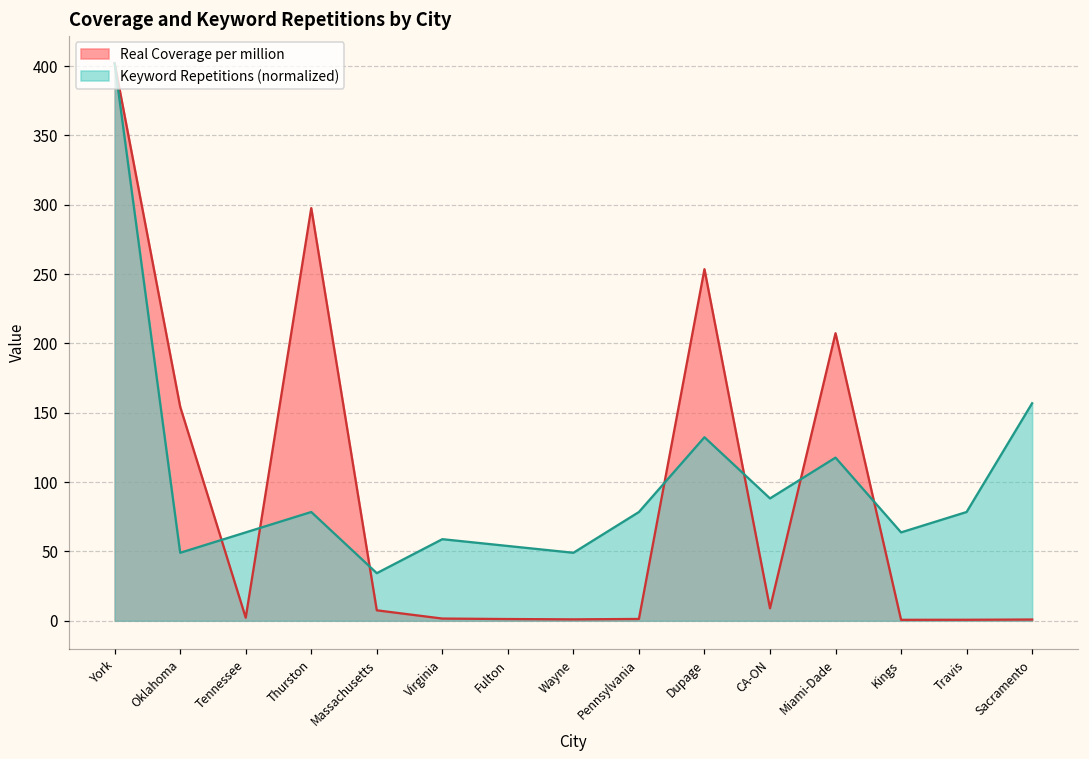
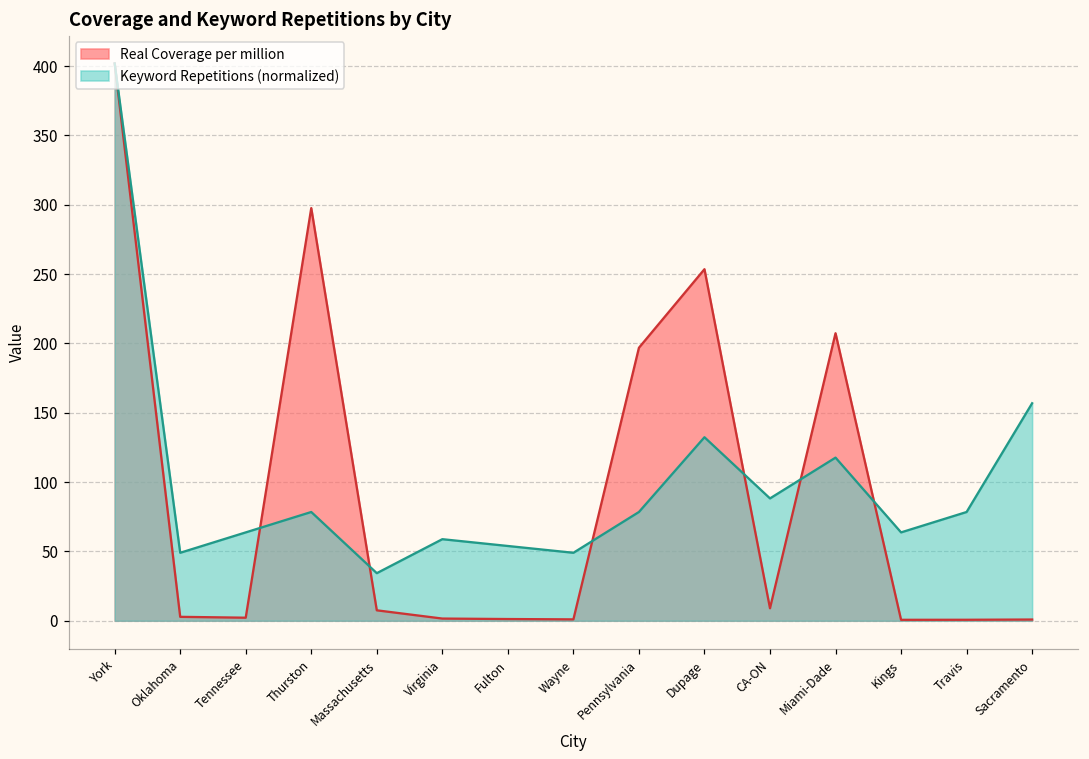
Real Coverage per million, Oklahoma: 154 -> 3
Real Coverage per million, Pennsylvania: 1 -> 197
